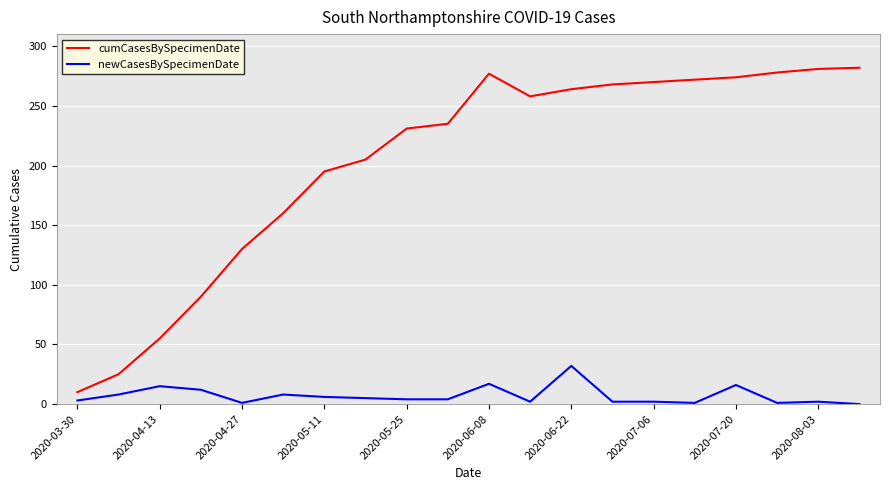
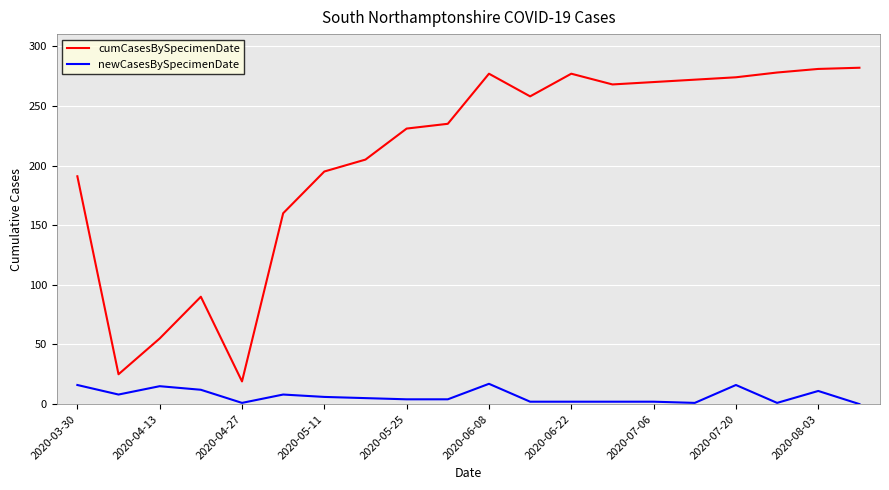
cumCasesBySpecimenDate, 2020-03-30: 10 -> 191
newCasesBySpecimenDate, 2020-03-30: 3 -> 16
cumCasesBySpecimenDate, 2020-04-27: 130 -> 19
cumCasesBySpecimenDate, 2020-06-22: 264 -> 277
newCasesBySpecimenDate, 2020-06-22: 32 -> 2
newCasesBySpecimenDate, 2020-08-03: 2 -> 11
